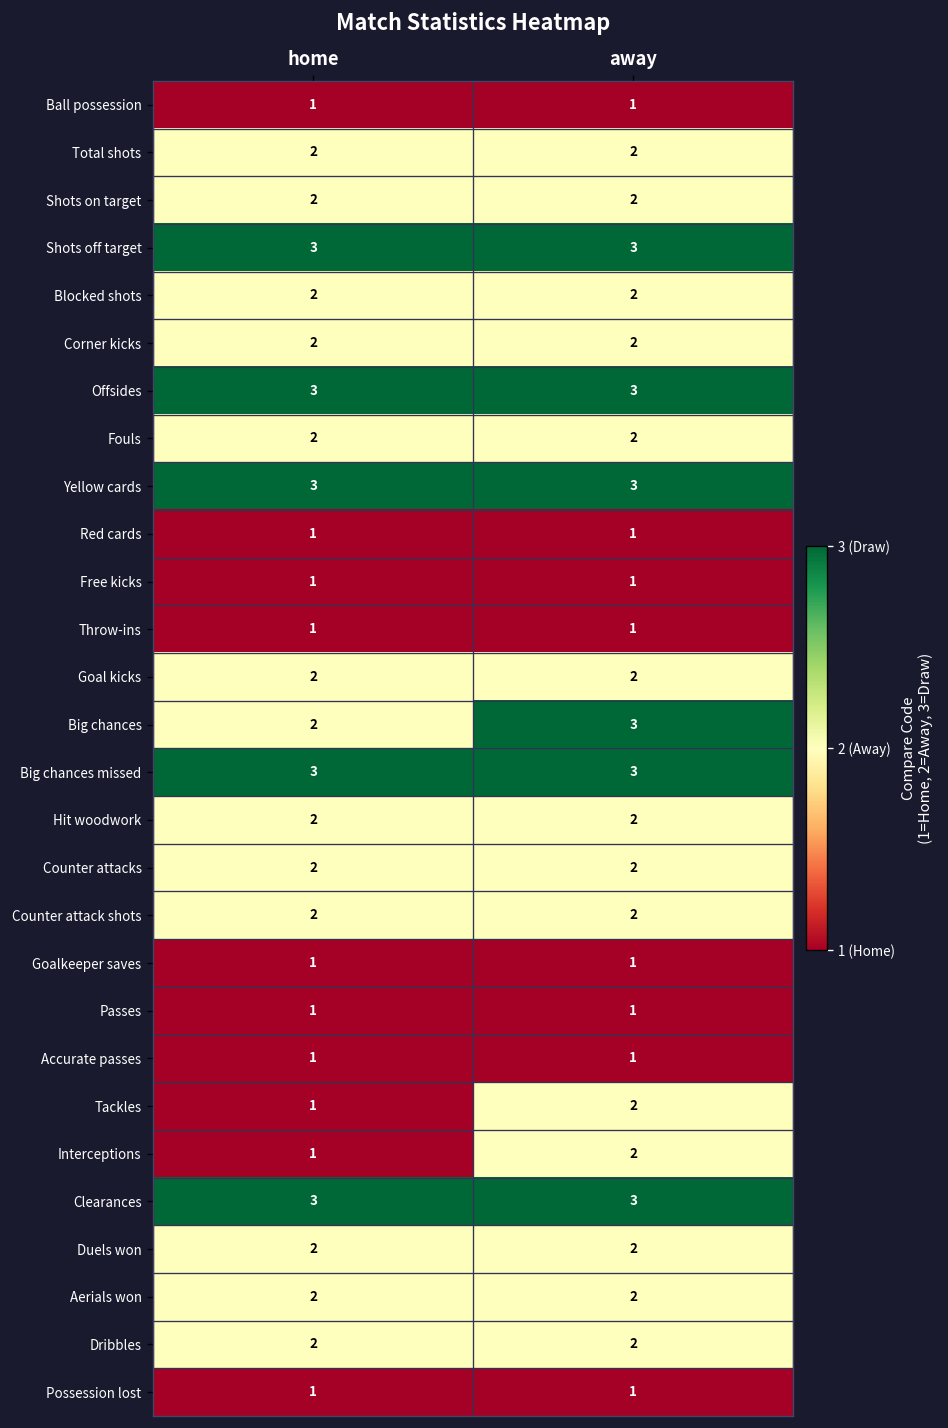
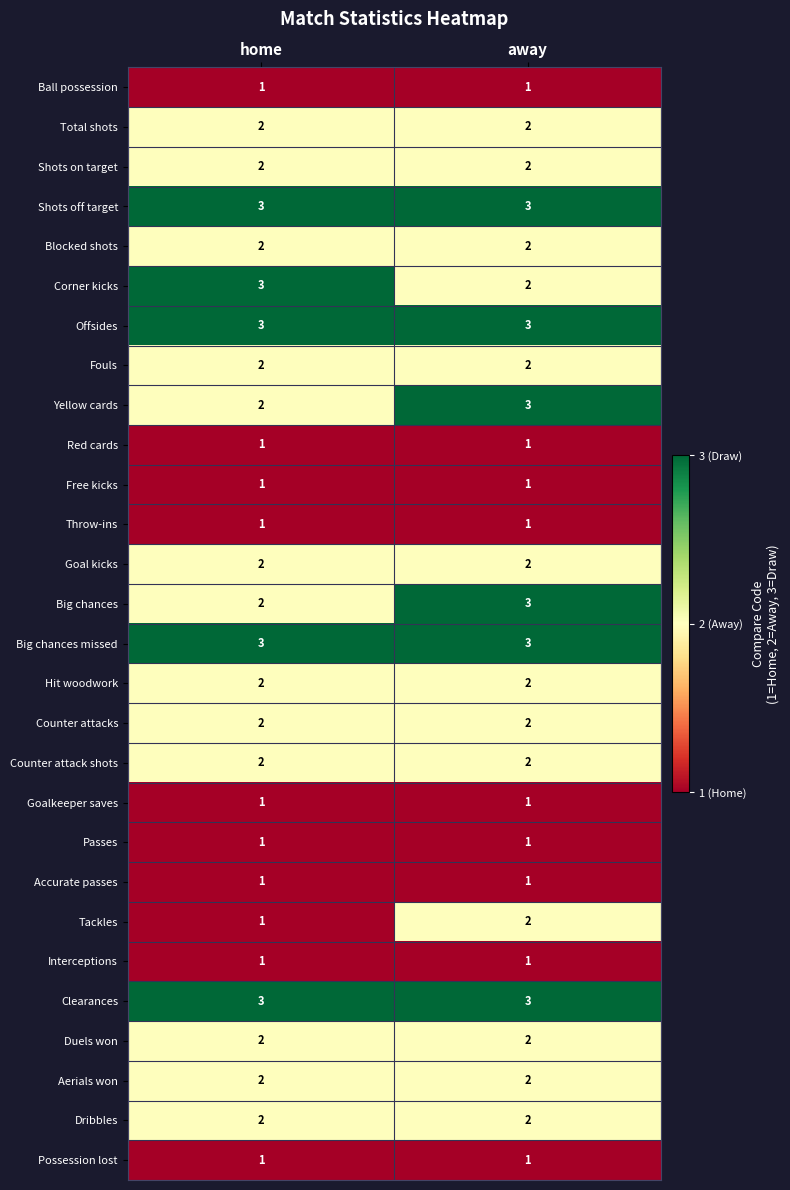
Corner kicks, home: 2 -> 3
Yellow cards, home: 3 -> 2
Interceptions, away: 2 -> 1
